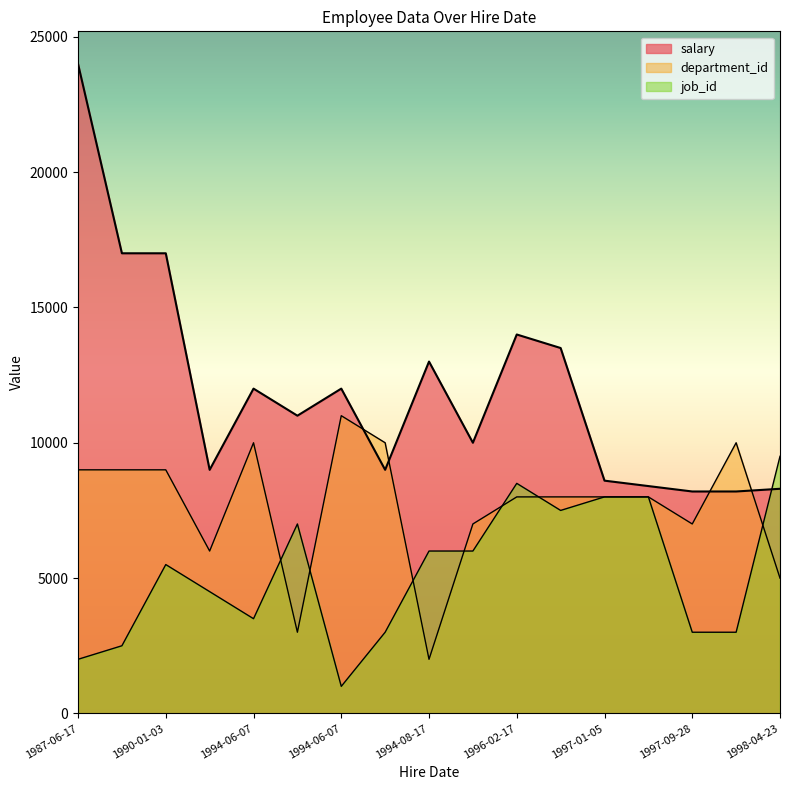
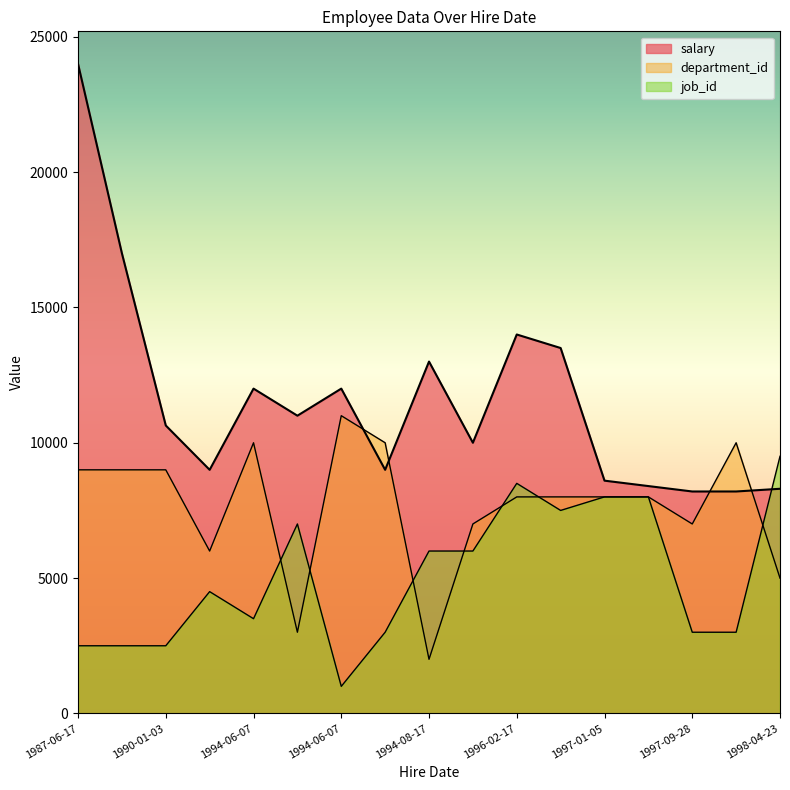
job_id, 1987-06-17: 2000 -> 2500
salary, 1990-01-03: 17000 -> 10600
job_id, 1990-01-03: 5500 -> 2500
